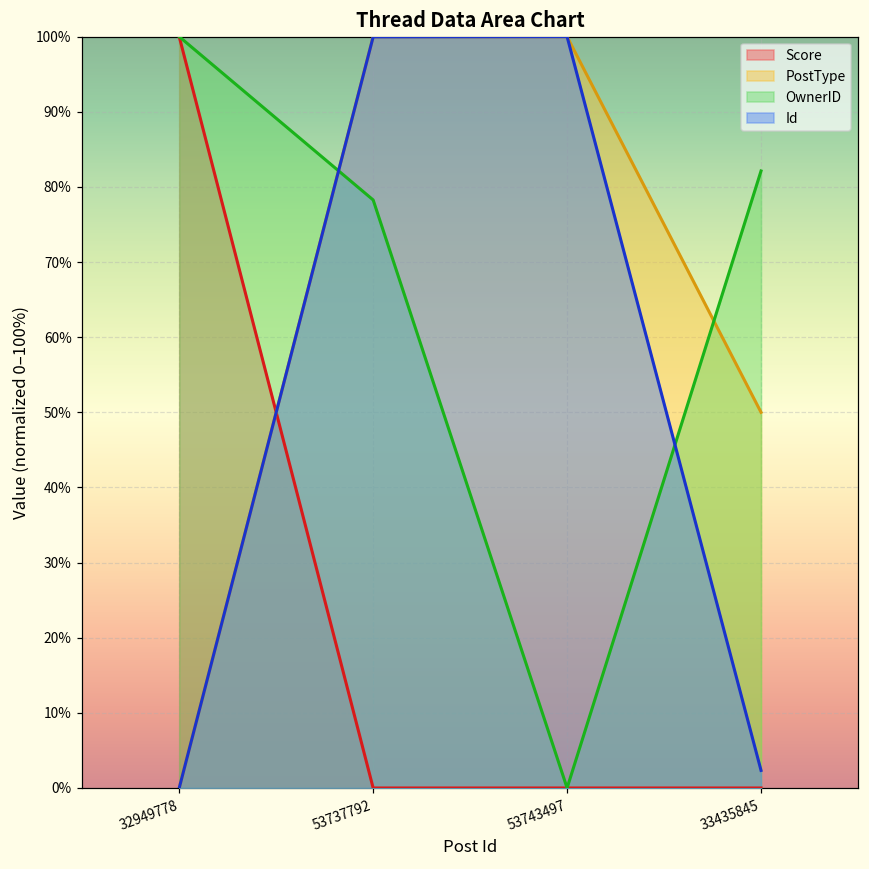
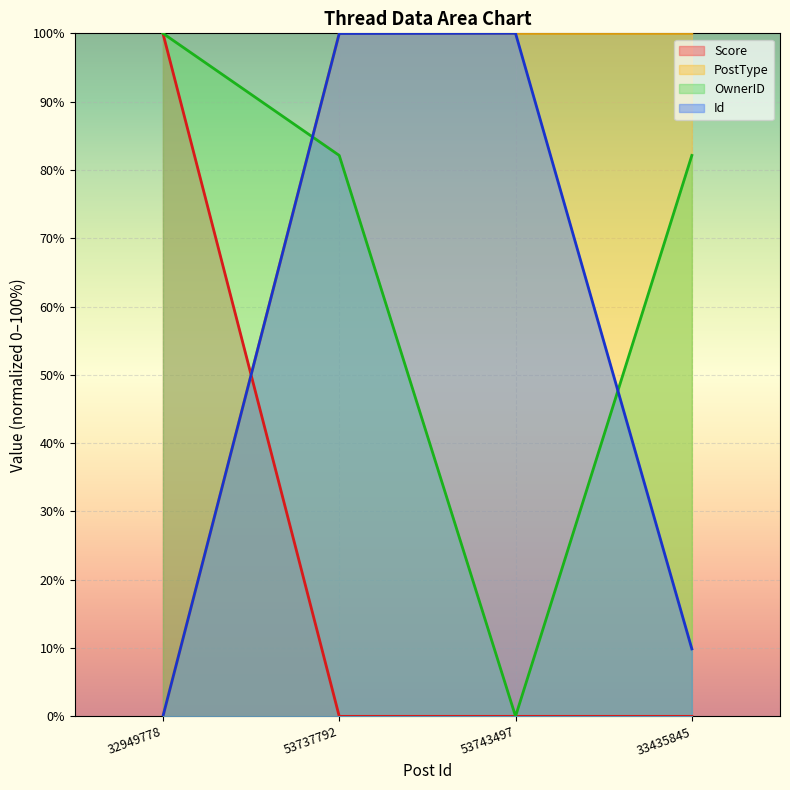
OwnerID, 53737792: 78% -> 82%
PostType, 33435845: 50% -> 100%
Id, 33435845: 2% -> 10%
